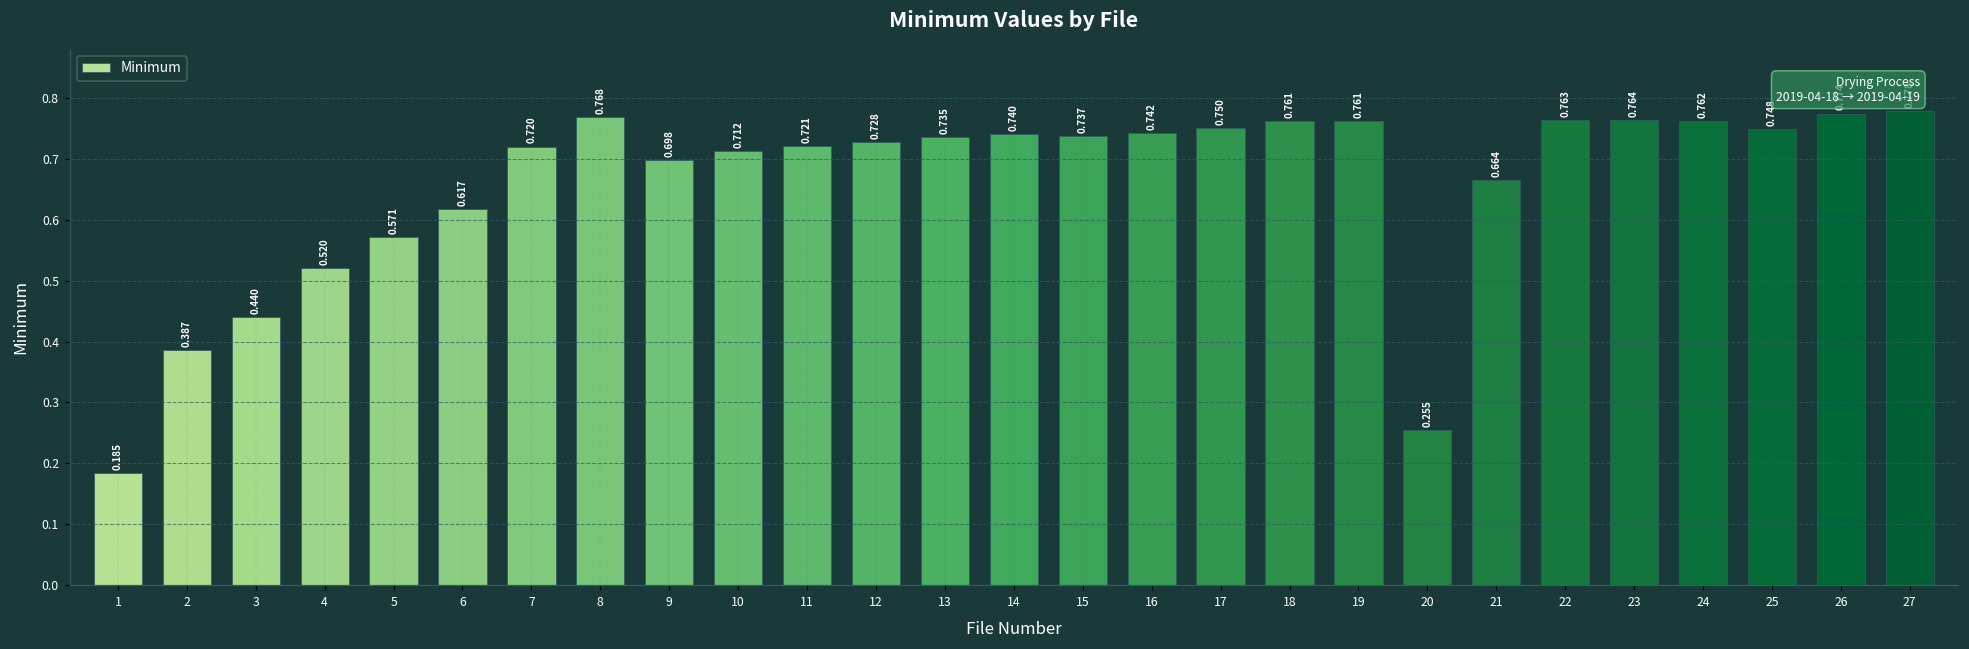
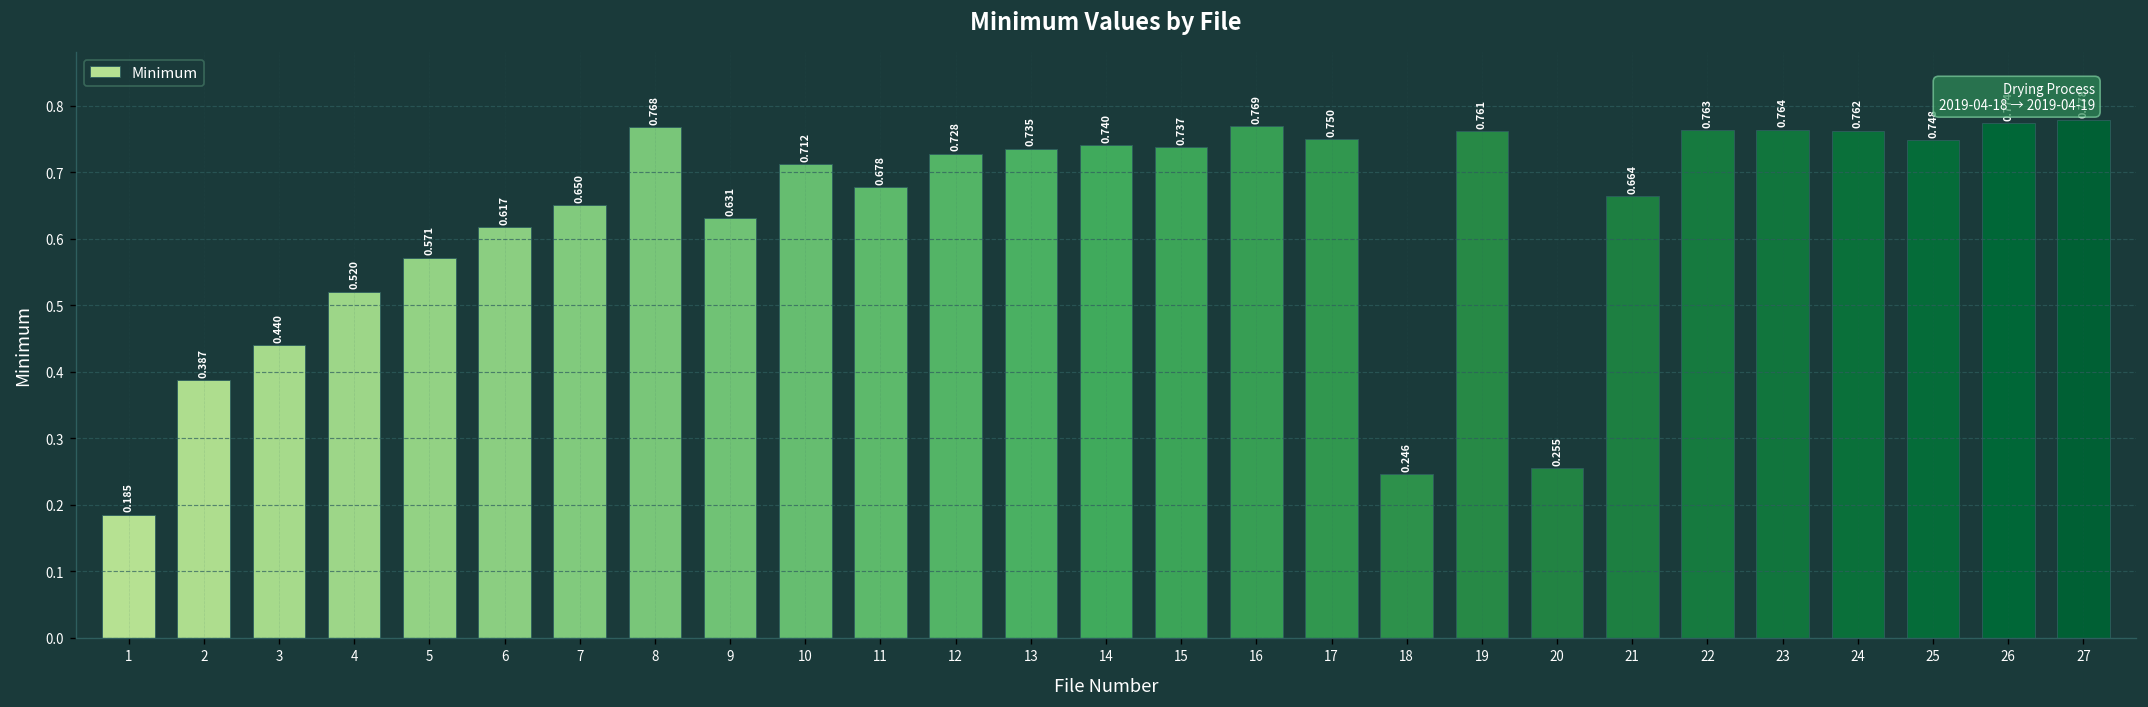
7: 0.720 -> 0.650
9: 0.698 -> 0.631
11: 0.721 -> 0.678
16: 0.742 -> 0.769
18: 0.761 -> 0.246
